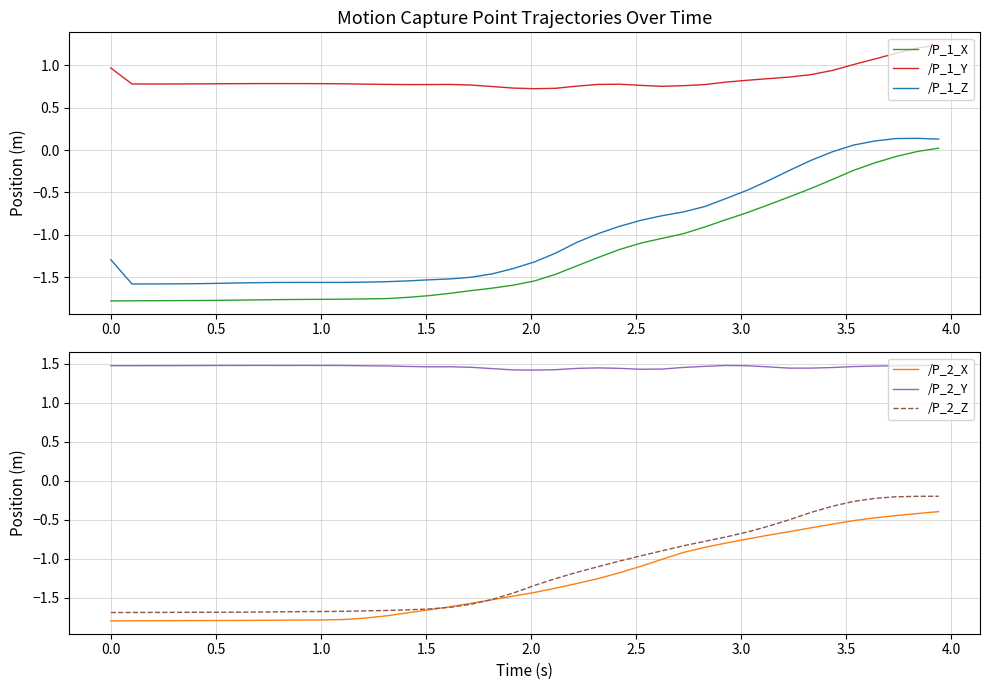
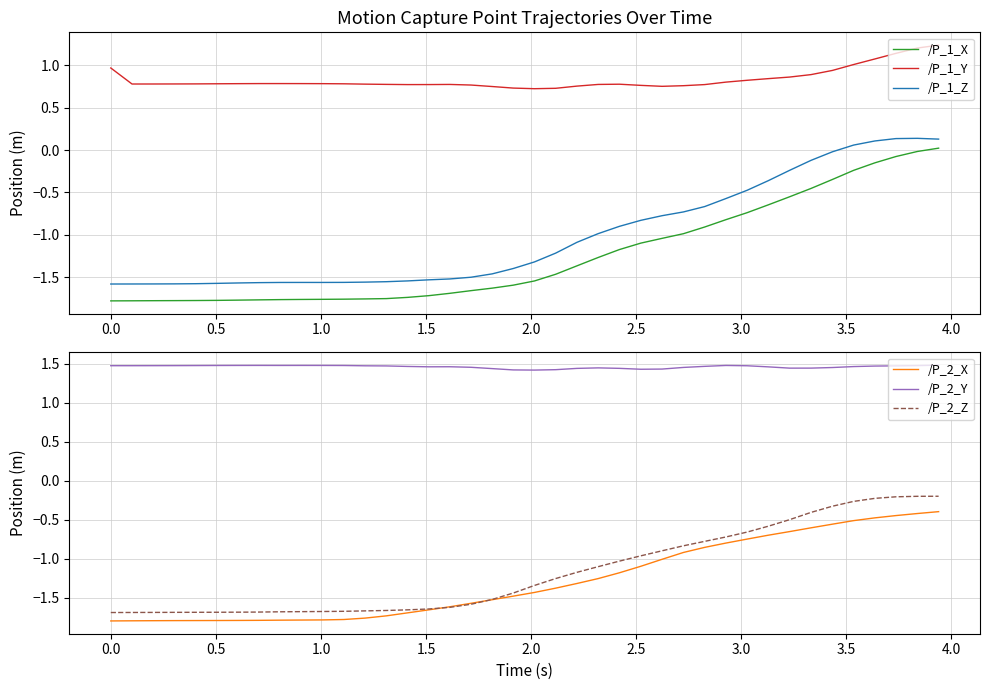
Motion Capture Point Trajectories Over Time, /P_1_Z, 0.0: -1.3 -> -1.6
